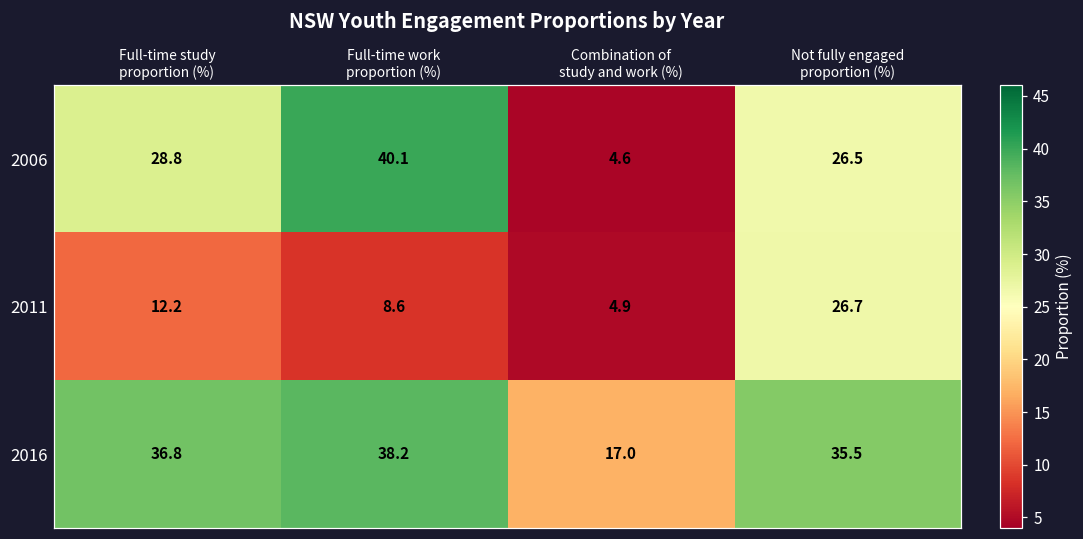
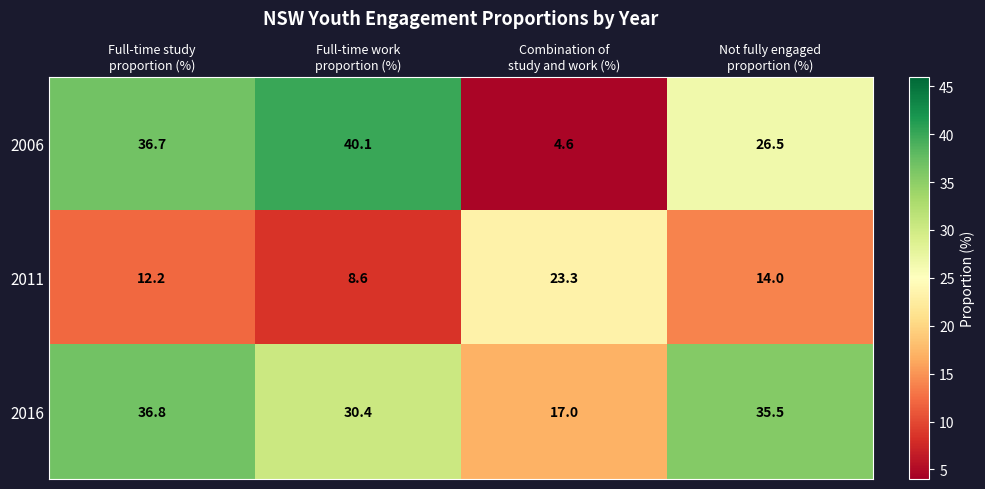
2006, Full-time study proportion (%): 28.8 -> 36.7
2011, Combination of study and work (%): 4.9 -> 23.3
2011, Not fully engaged proportion (%): 26.7 -> 14.0
2016, Full-time work proportion (%): 38.2 -> 30.4
